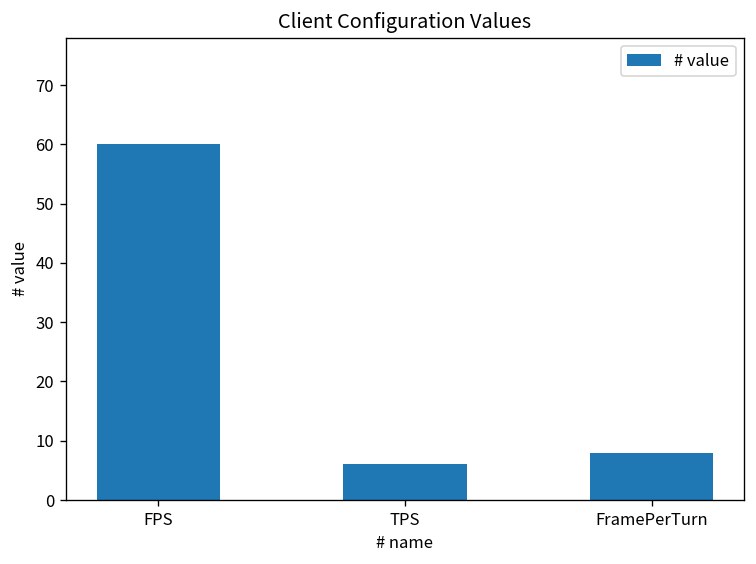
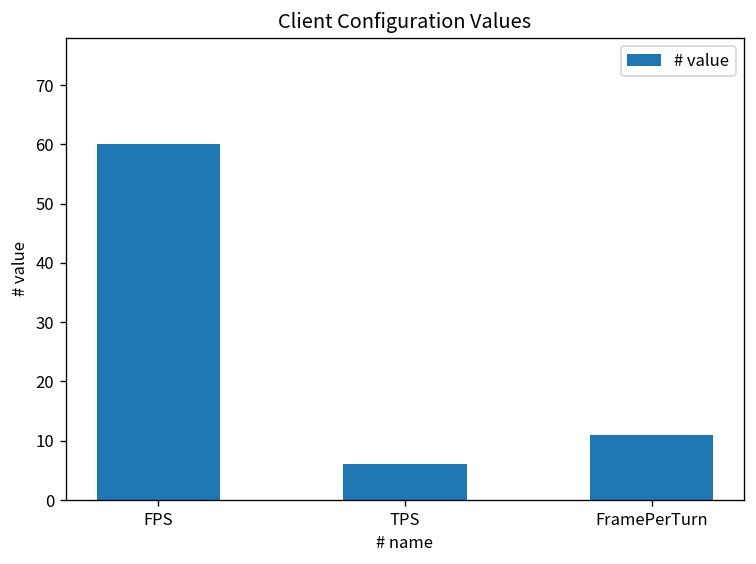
FramePerTurn: 8 -> 11
